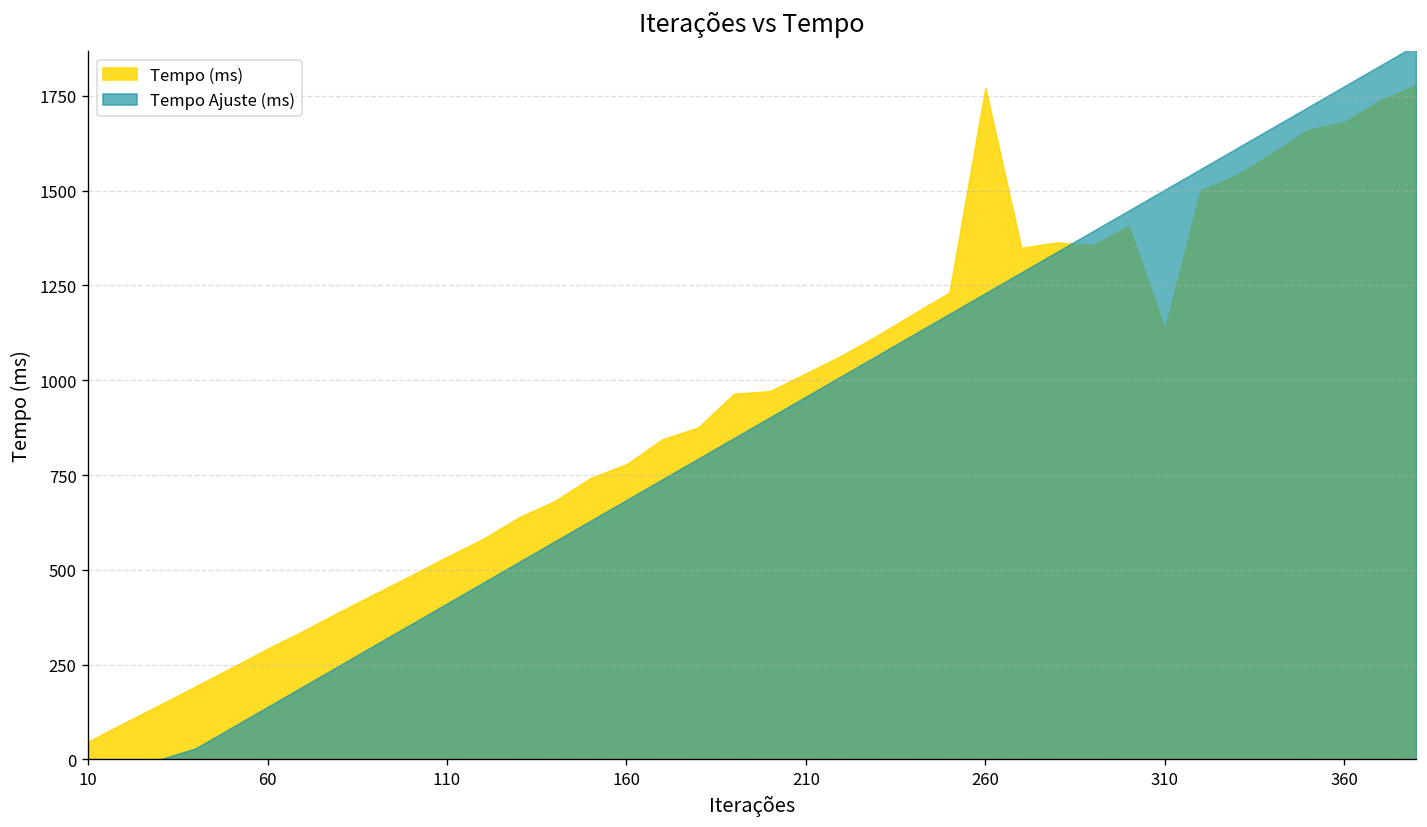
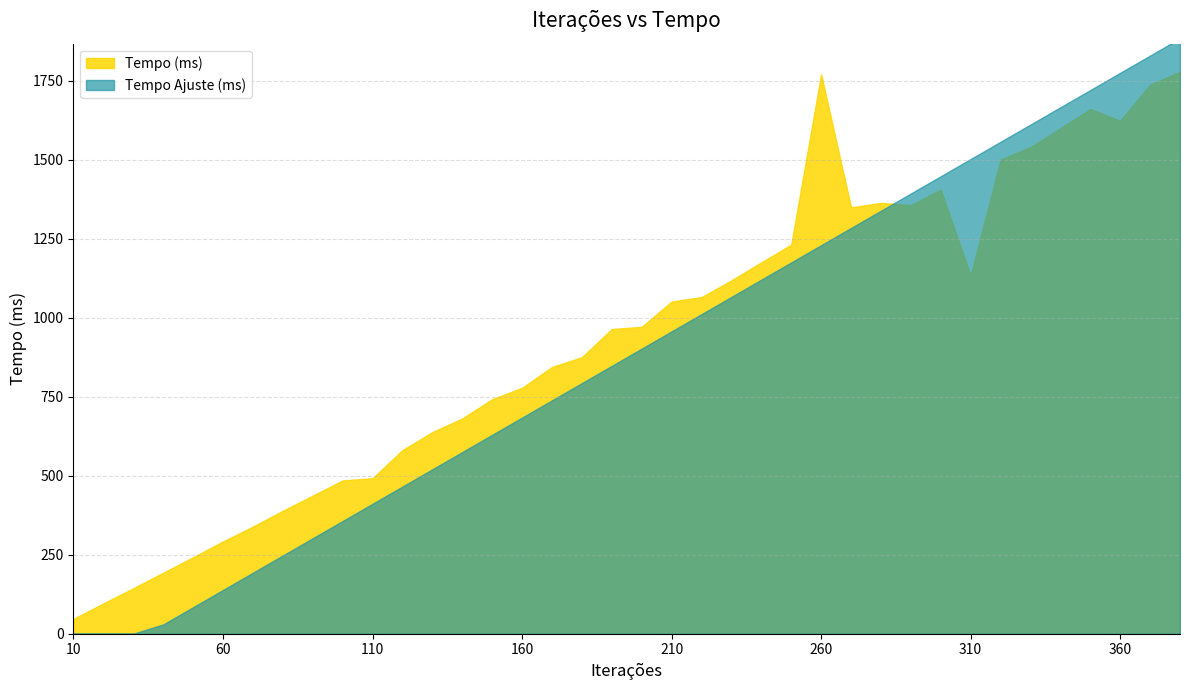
Tempo (ms), 110: 530 -> 490
Tempo (ms), 210: 1020 -> 1050
Tempo (ms), 360: 1680 -> 1620
